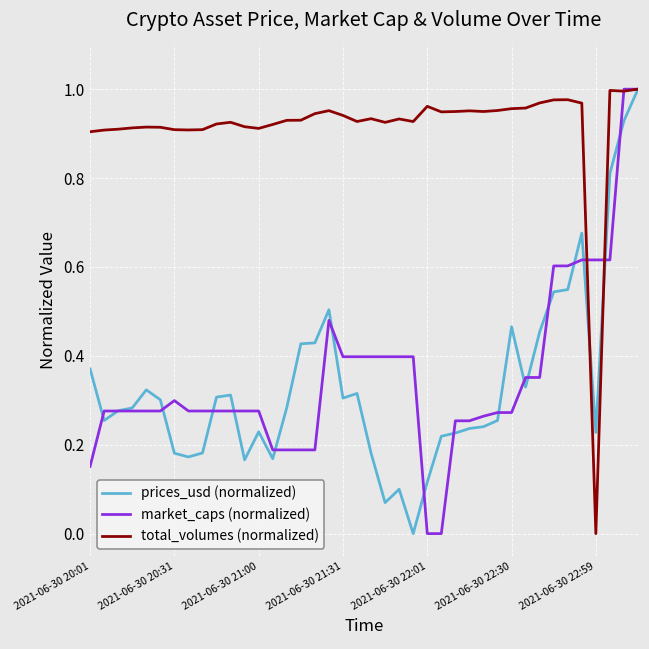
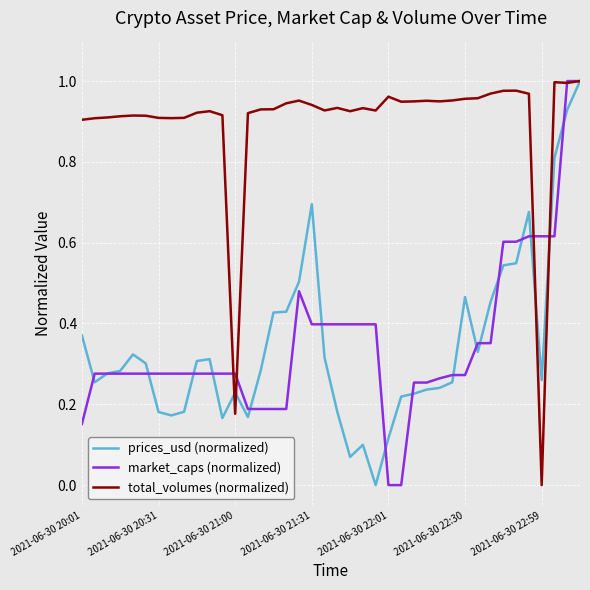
market_caps (normalized), 2021-06-30 20:31: 0.30 -> 0.28
total_volumes (normalized), 2021-06-30 21:00: 0.91 -> 0.18
prices_usd (normalized), 2021-06-30 21:31: 0.30 -> 0.70
prices_usd (normalized), 2021-06-30 22:59: 0.23 -> 0.26
